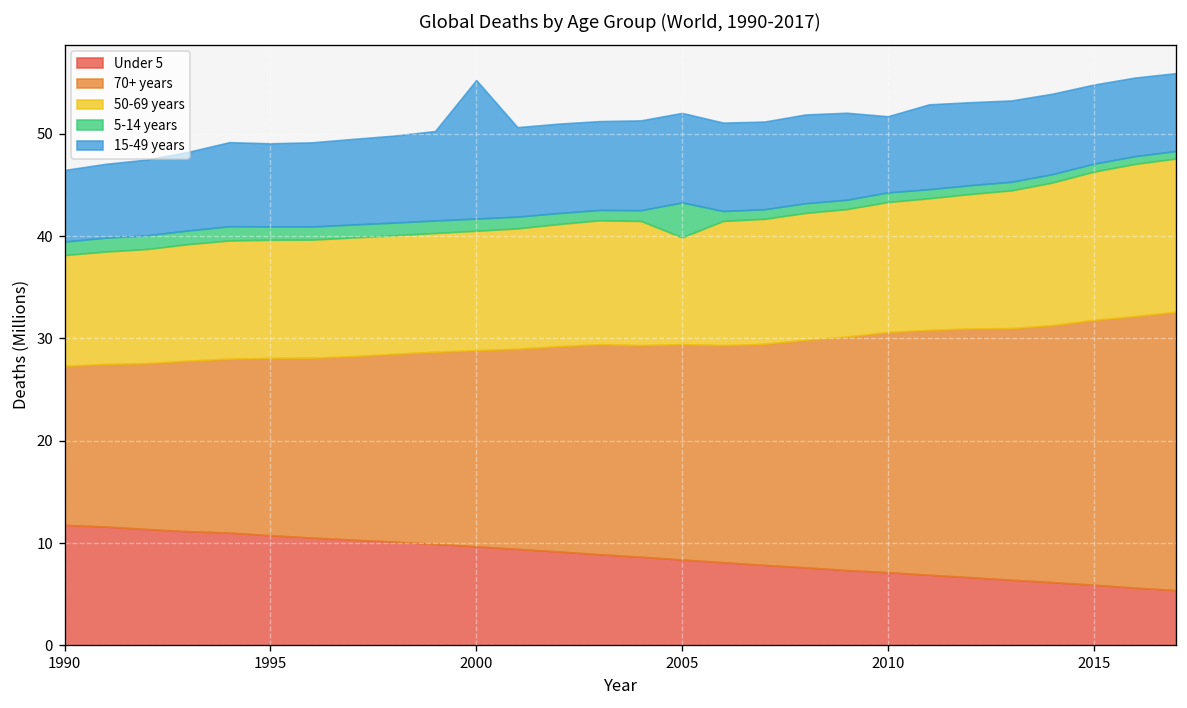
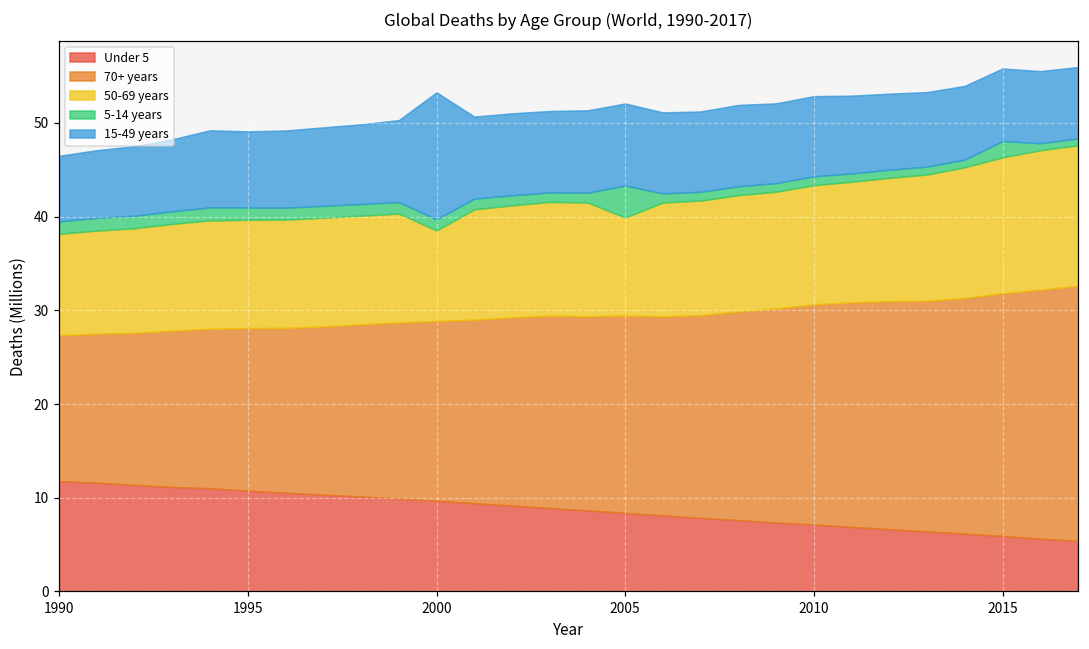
50-69 years, 2000: 12 -> 10
15-49 years, 2010: 7 -> 9
5-14 years, 2015: 1 -> 2
